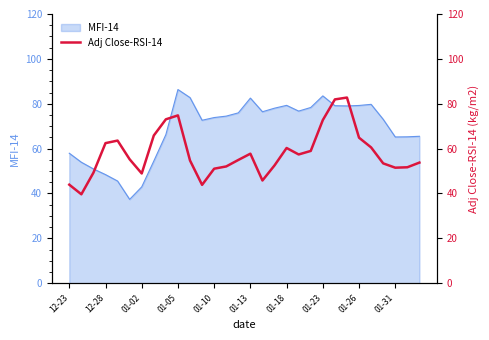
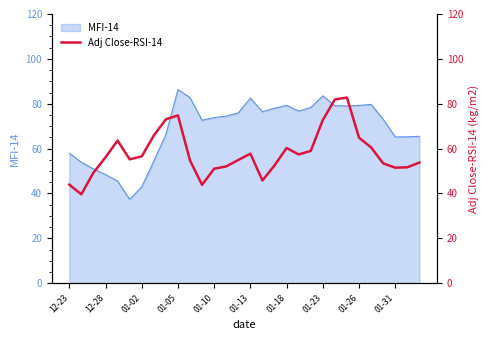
Adj Close-RSI-14, 12-28: 62 -> 56
Adj Close-RSI-14, 01-02: 49 -> 57
